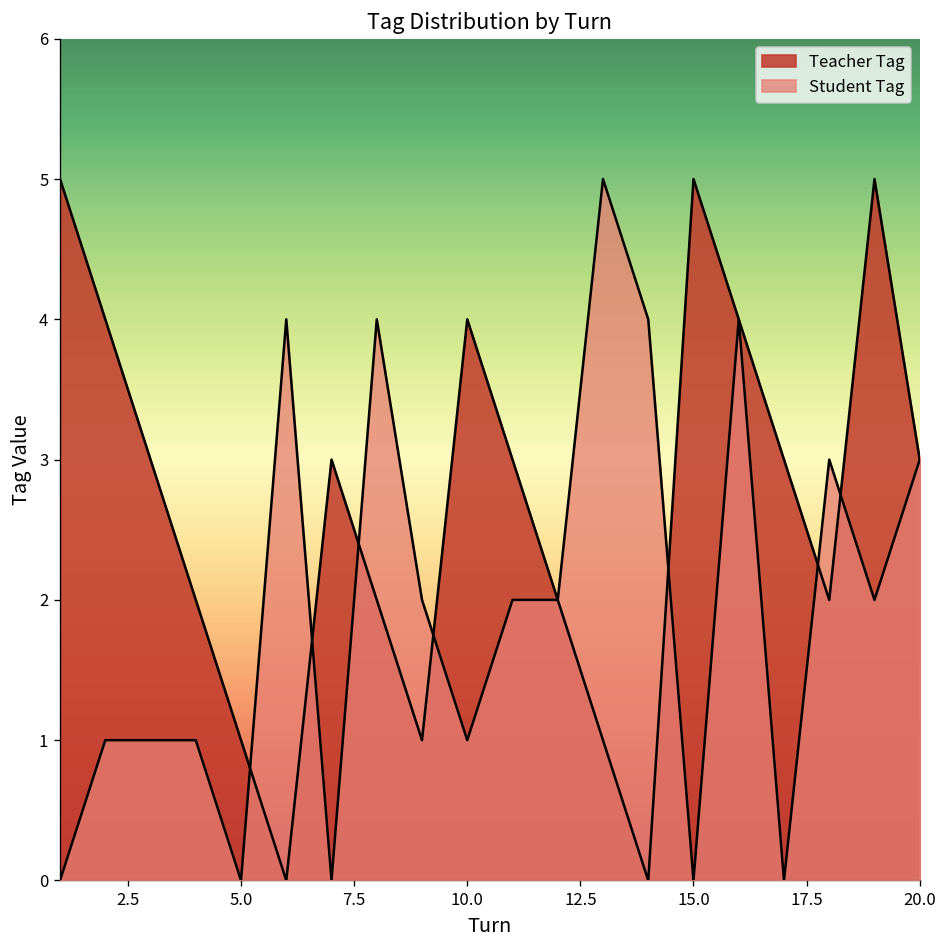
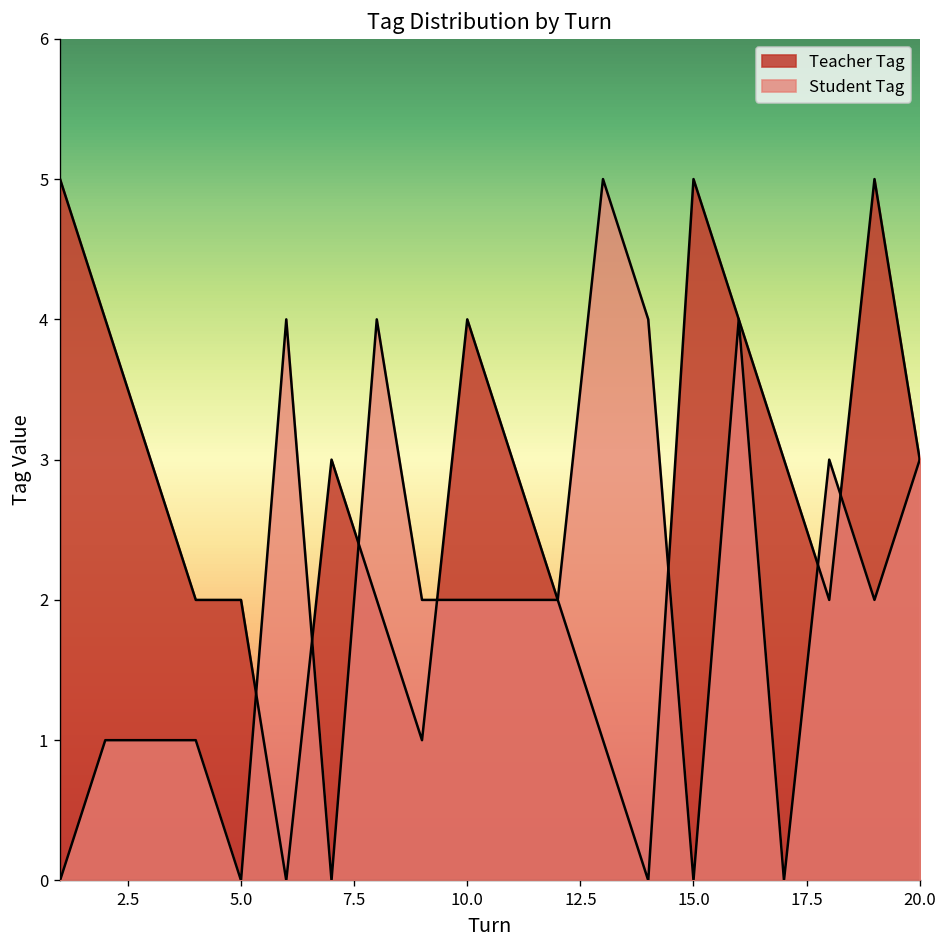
Teacher Tag, 5.0: 1 -> 2
Student Tag, 10.0: 1 -> 2
